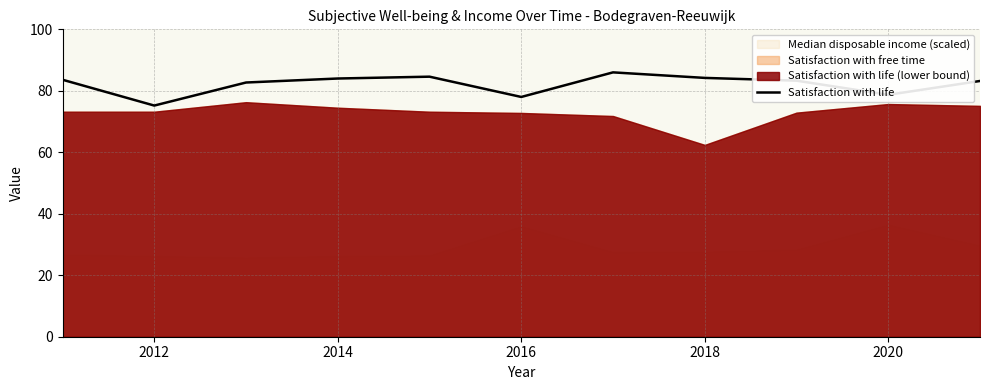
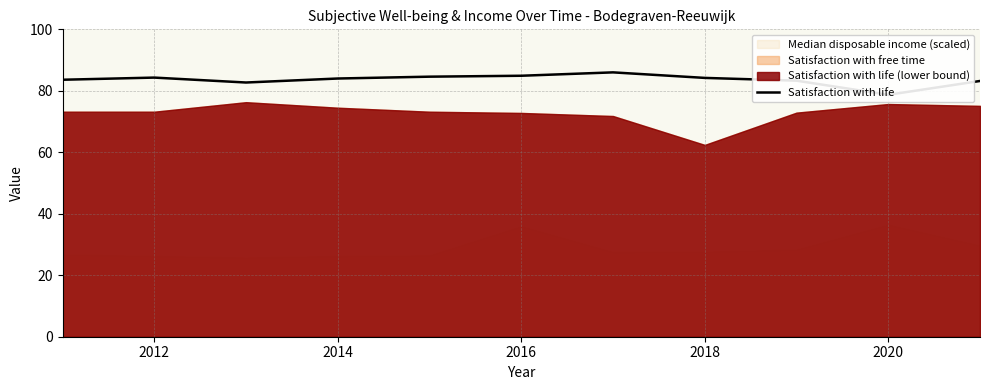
Satisfaction with life, 2012: 75 -> 84
Satisfaction with life, 2016: 78 -> 85
